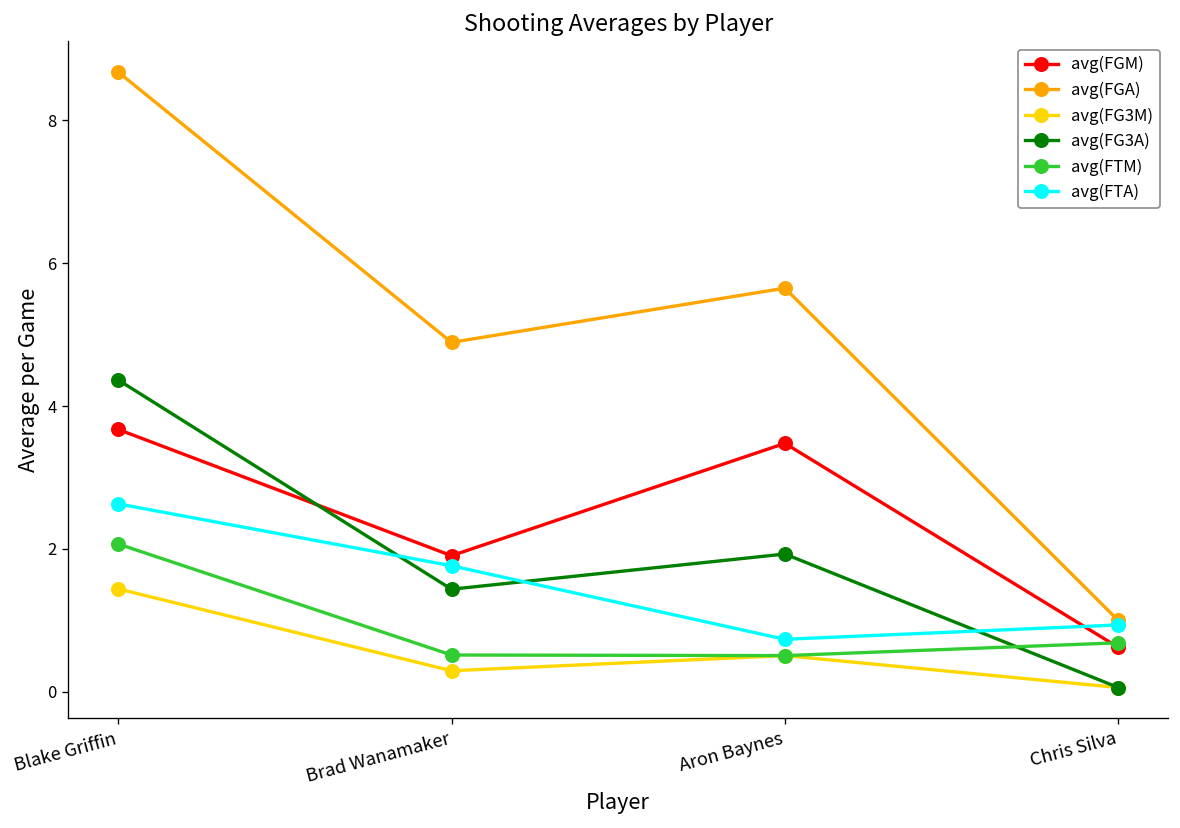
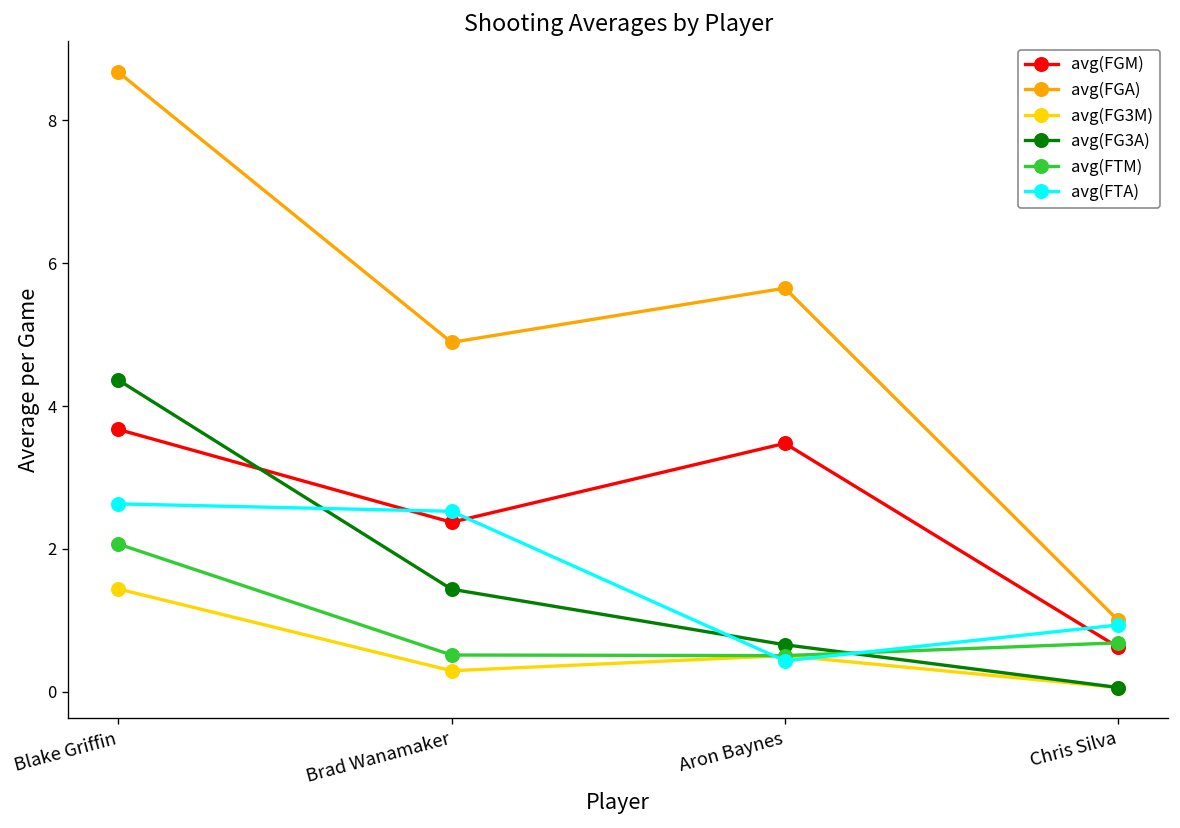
avg(FGM), Brad Wanamaker: 1.9 -> 2.4
avg(FTA), Brad Wanamaker: 1.8 -> 2.5
avg(FG3A), Aron Baynes: 1.9 -> 0.7
avg(FTA), Aron Baynes: 0.7 -> 0.4
